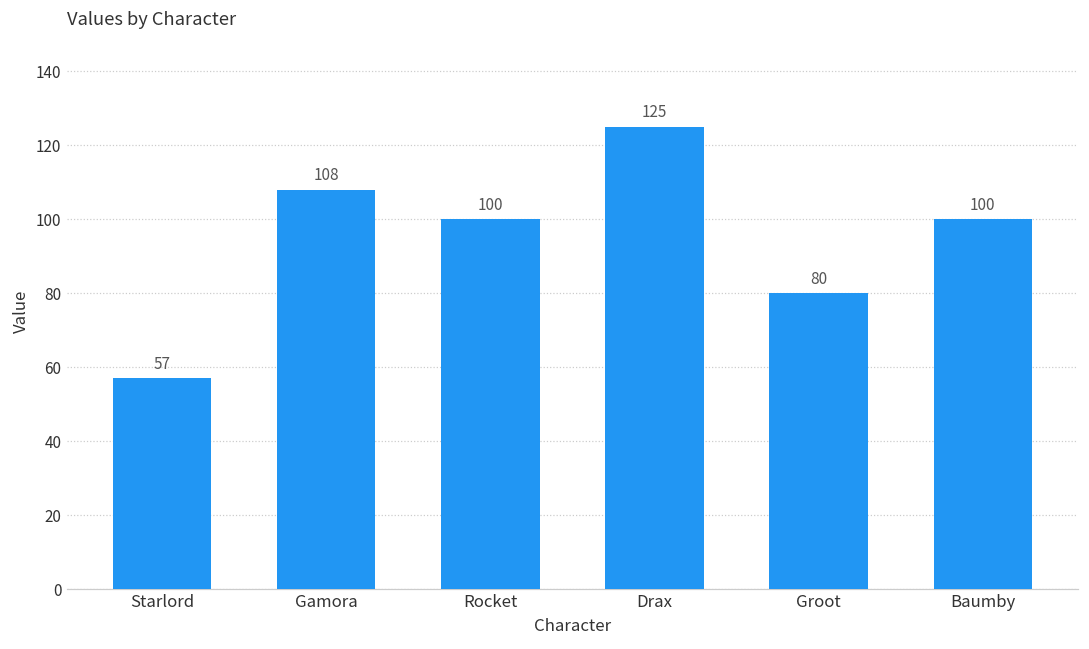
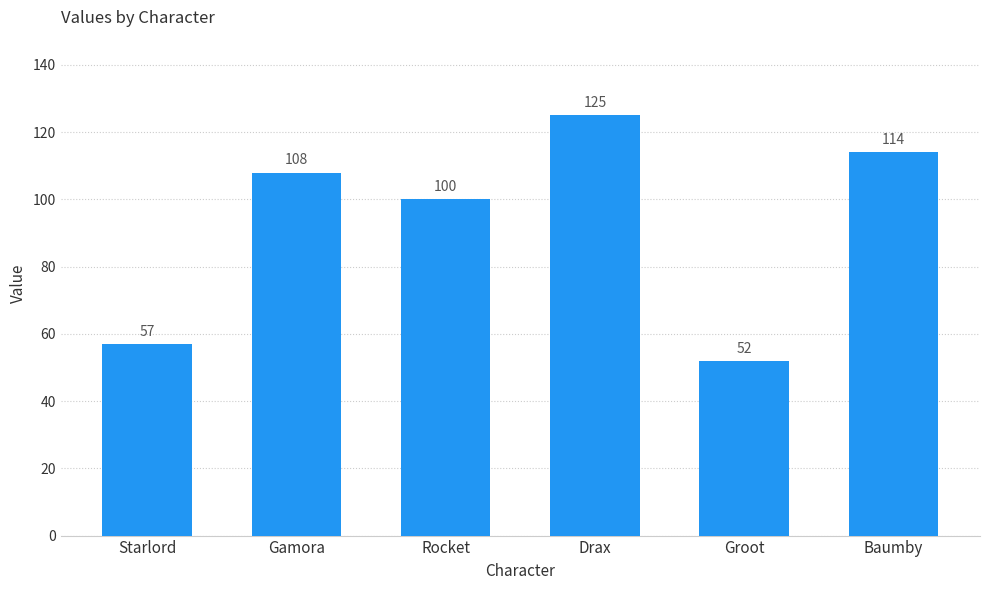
Groot: 80 -> 52
Baumby: 100 -> 114
